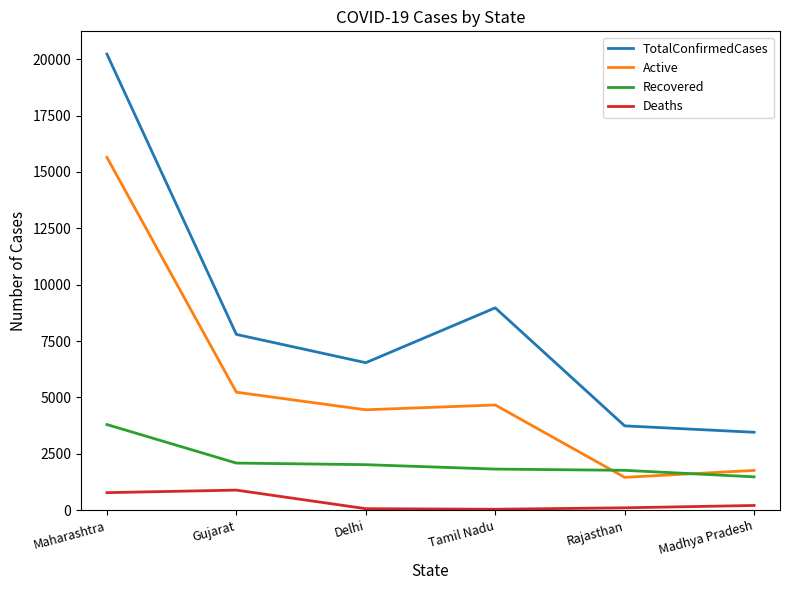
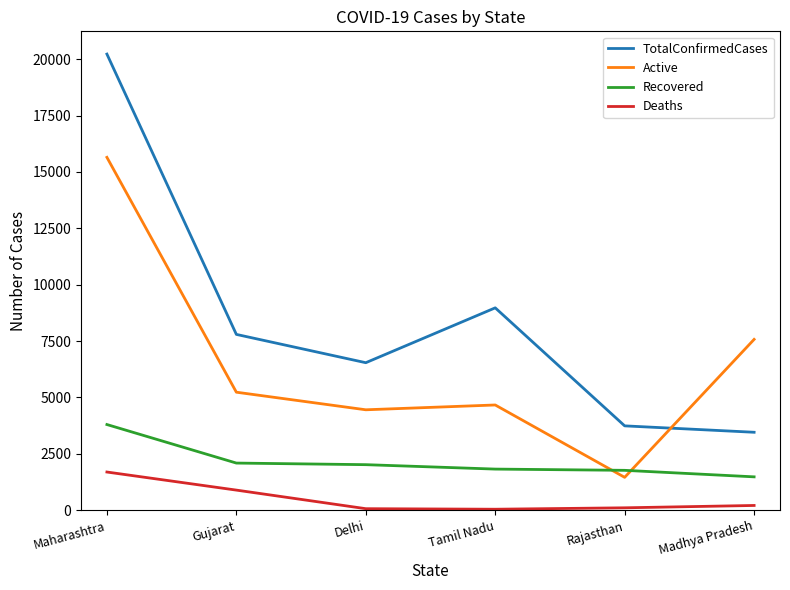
Deaths, Maharashtra: 800 -> 1700
Active, Madhya Pradesh: 1800 -> 7600
